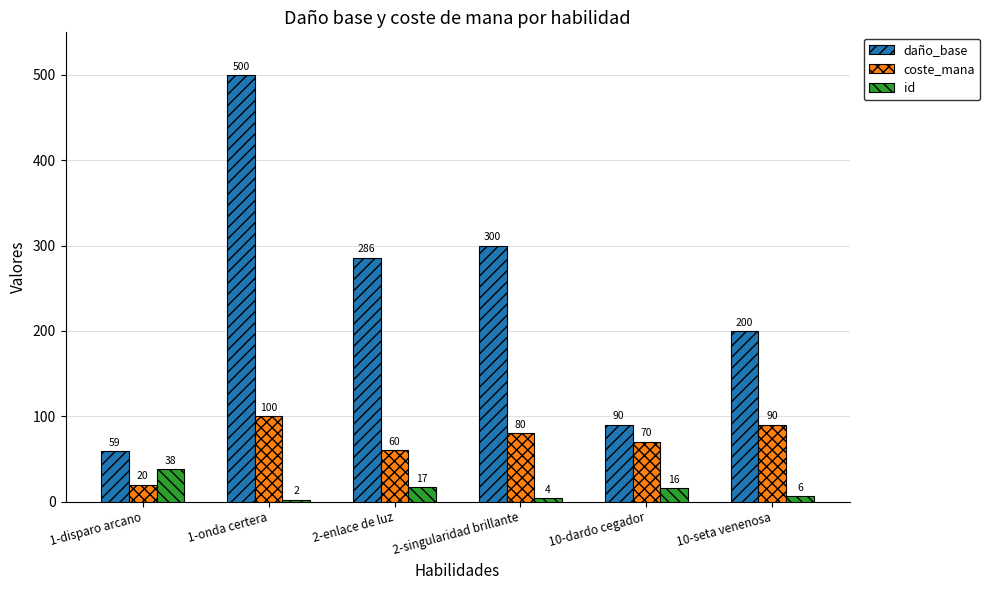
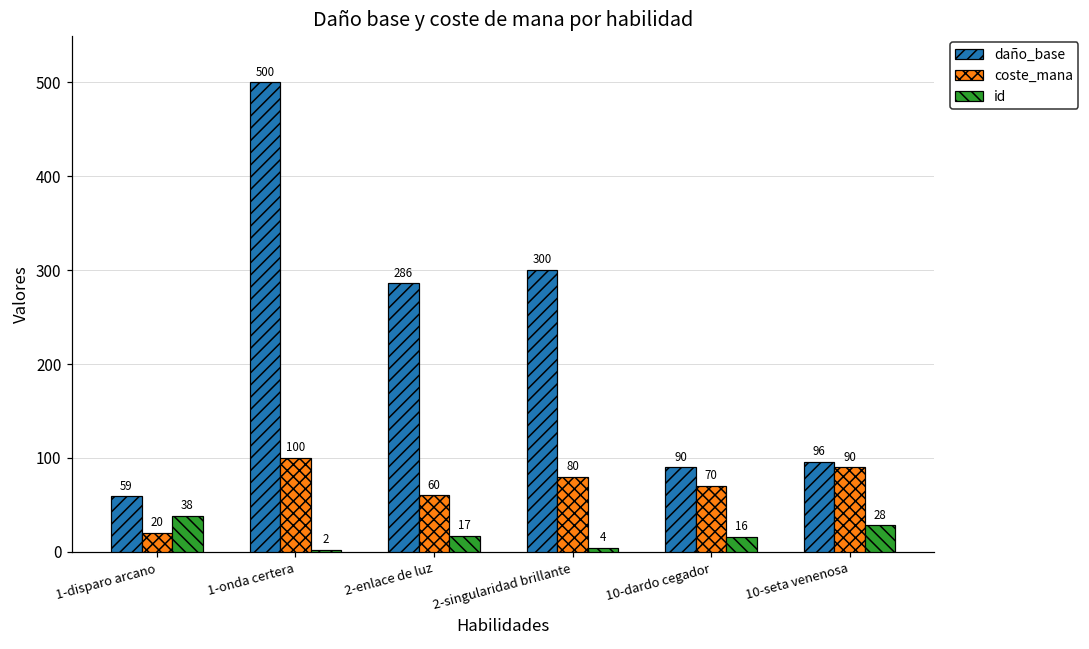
daño_base, 10-seta venenosa: 200 -> 96
id, 10-seta venenosa: 6 -> 28
